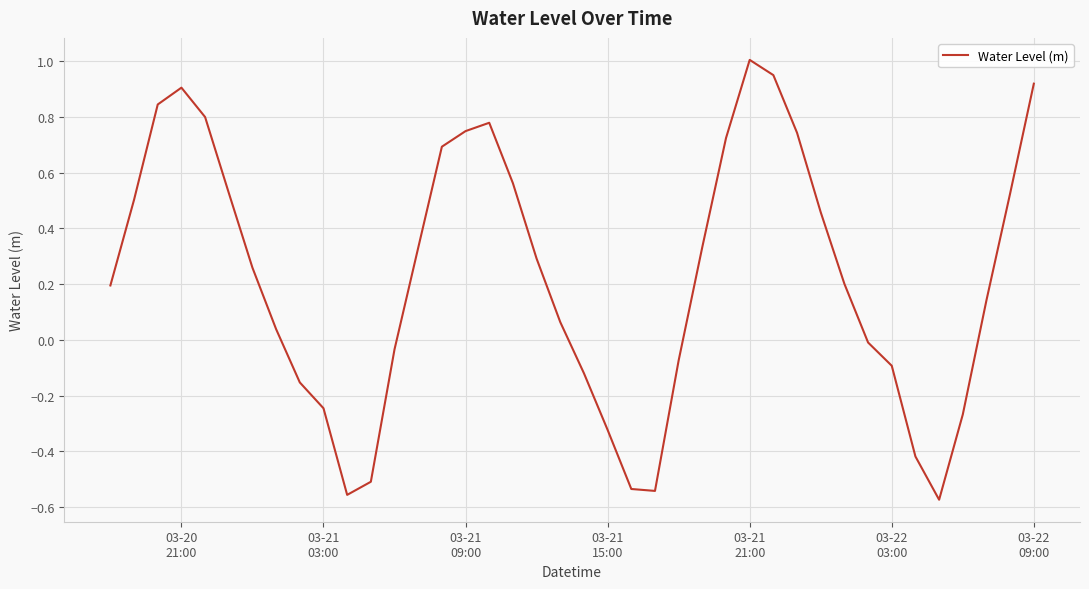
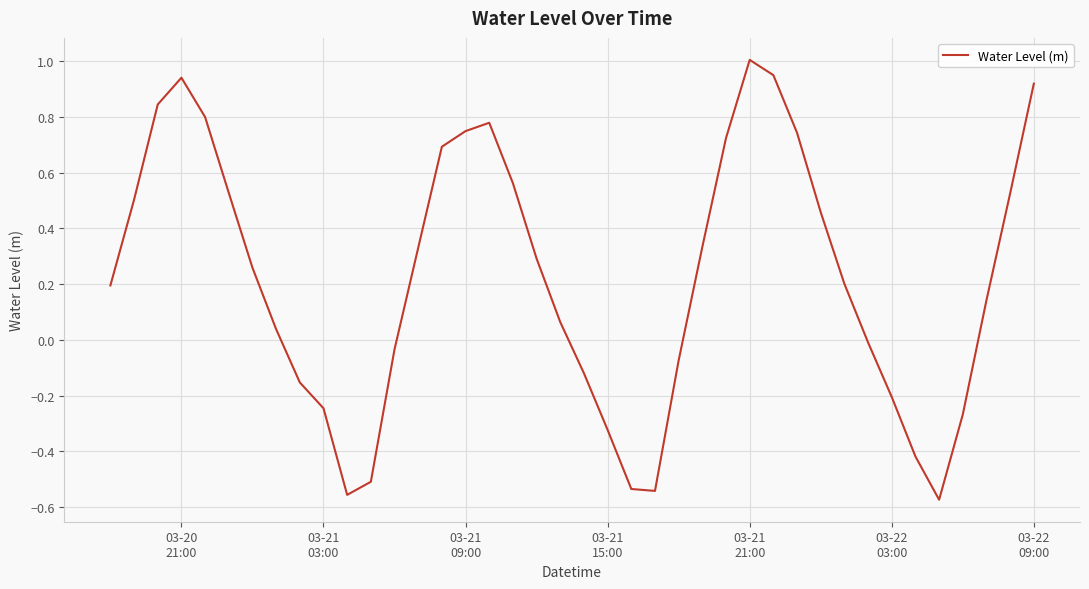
03-20 21:00: 0.90 -> 0.94
03-22 03:00: -0.09 -> -0.20
